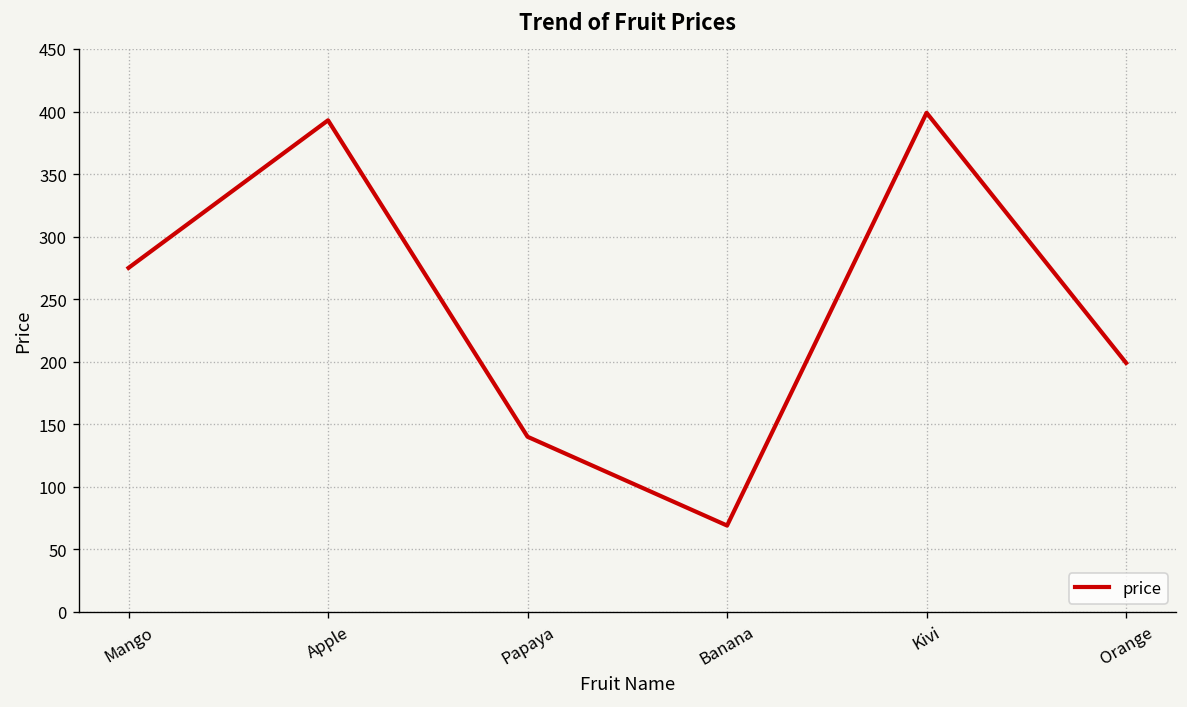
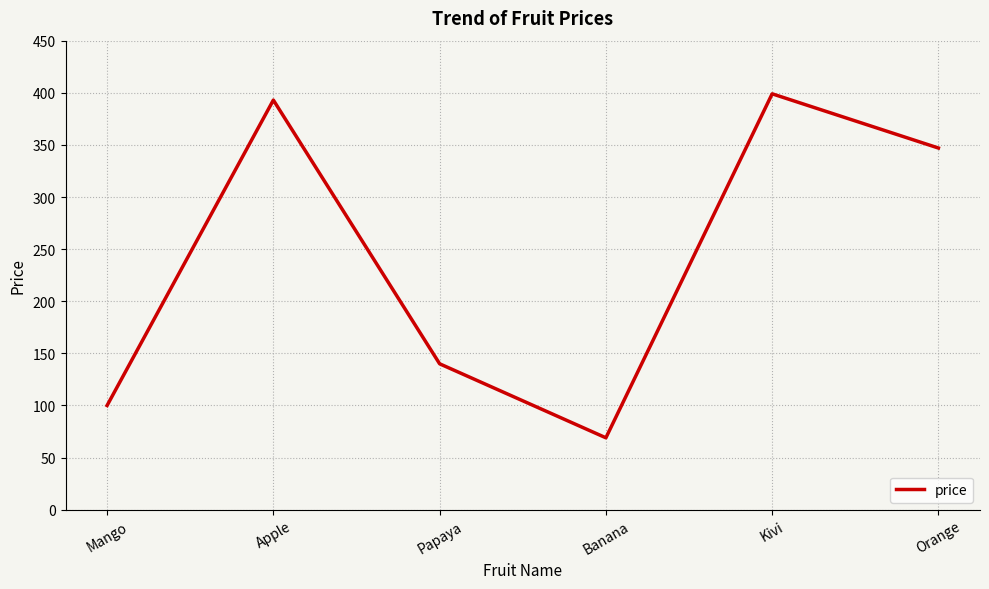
Mango: 275 -> 100
Orange: 199 -> 347
